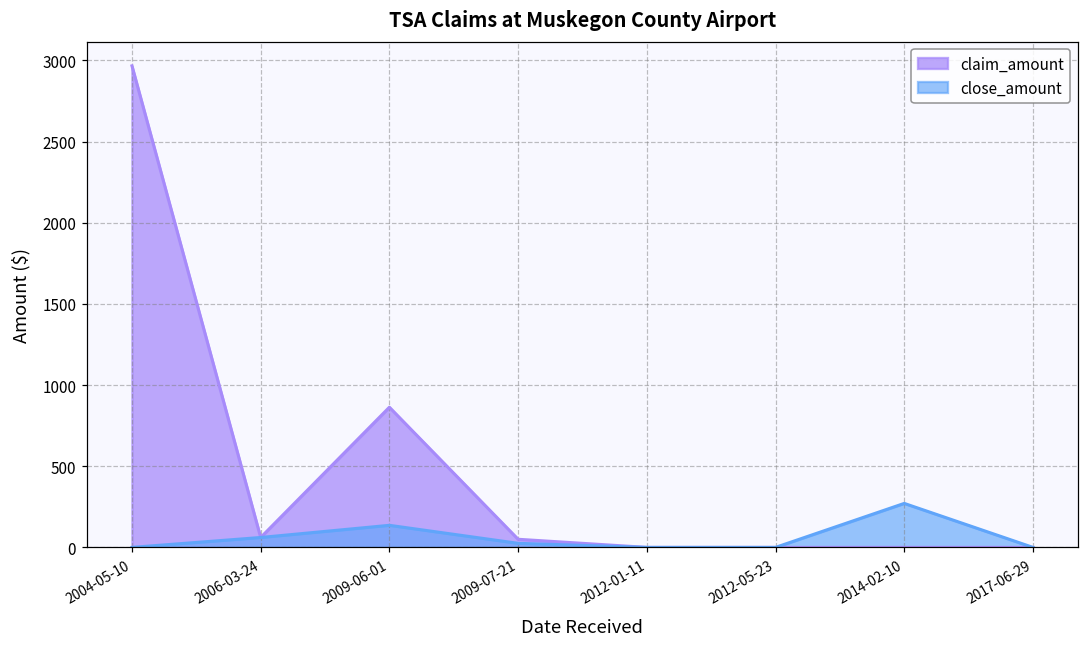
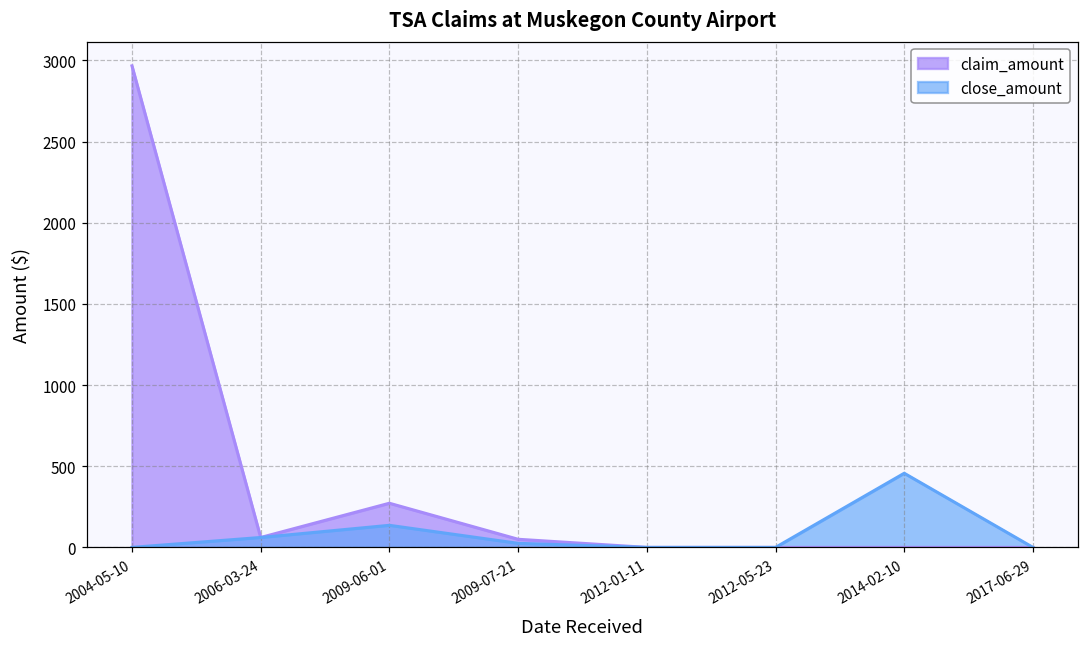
claim_amount, 2009-06-01: 860 -> 270
close_amount, 2014-02-10: 270 -> 460
